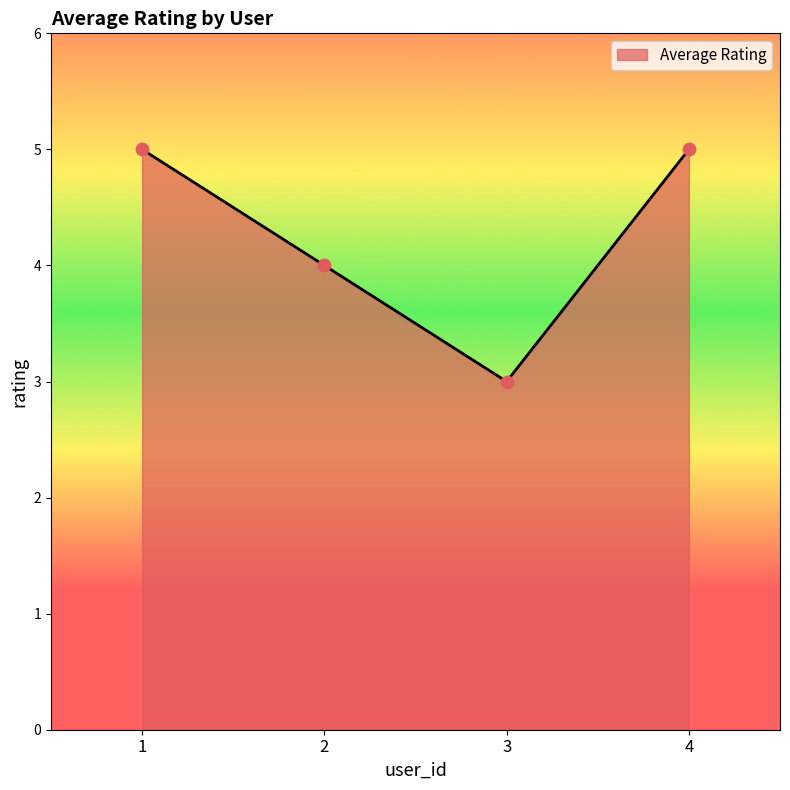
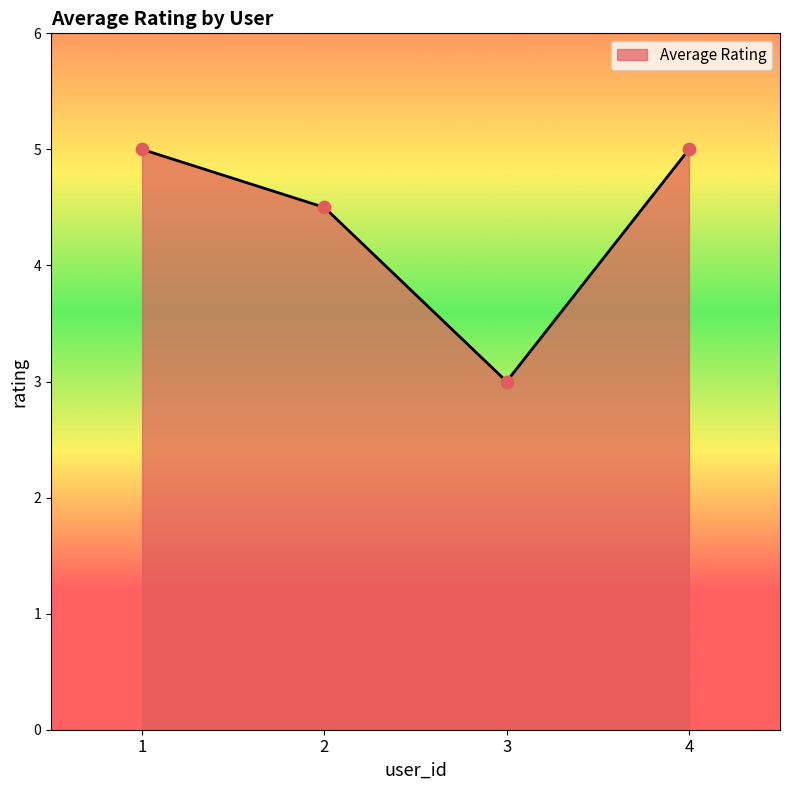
2: 4.0 -> 4.5
